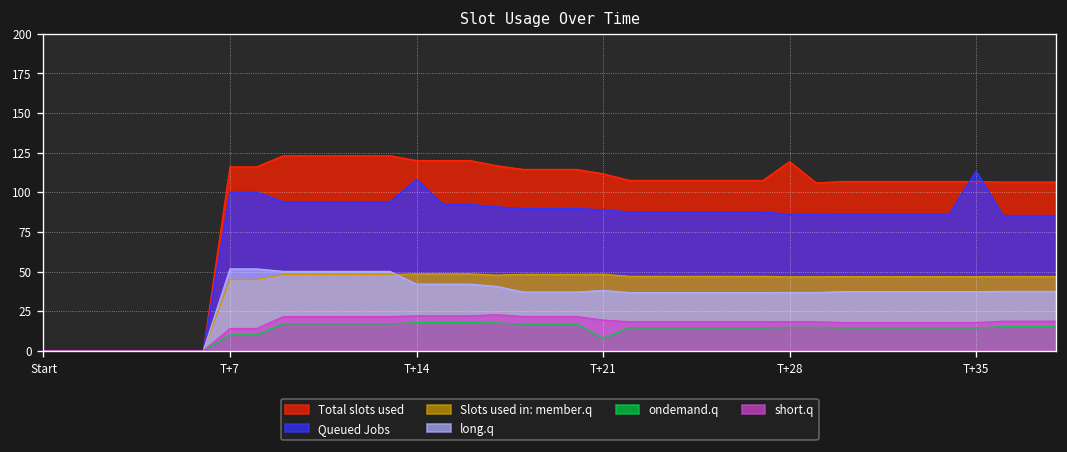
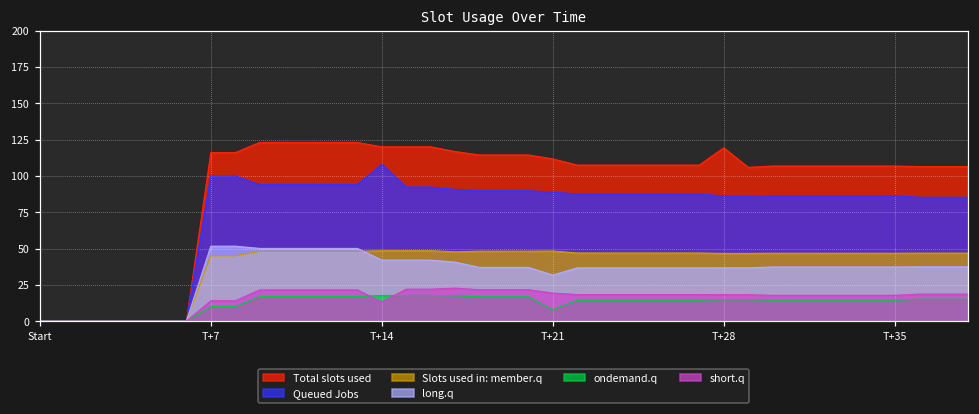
short.q, T+14: 22 -> 13
long.q, T+21: 38 -> 32
Queued Jobs, T+35: 113 -> 86
